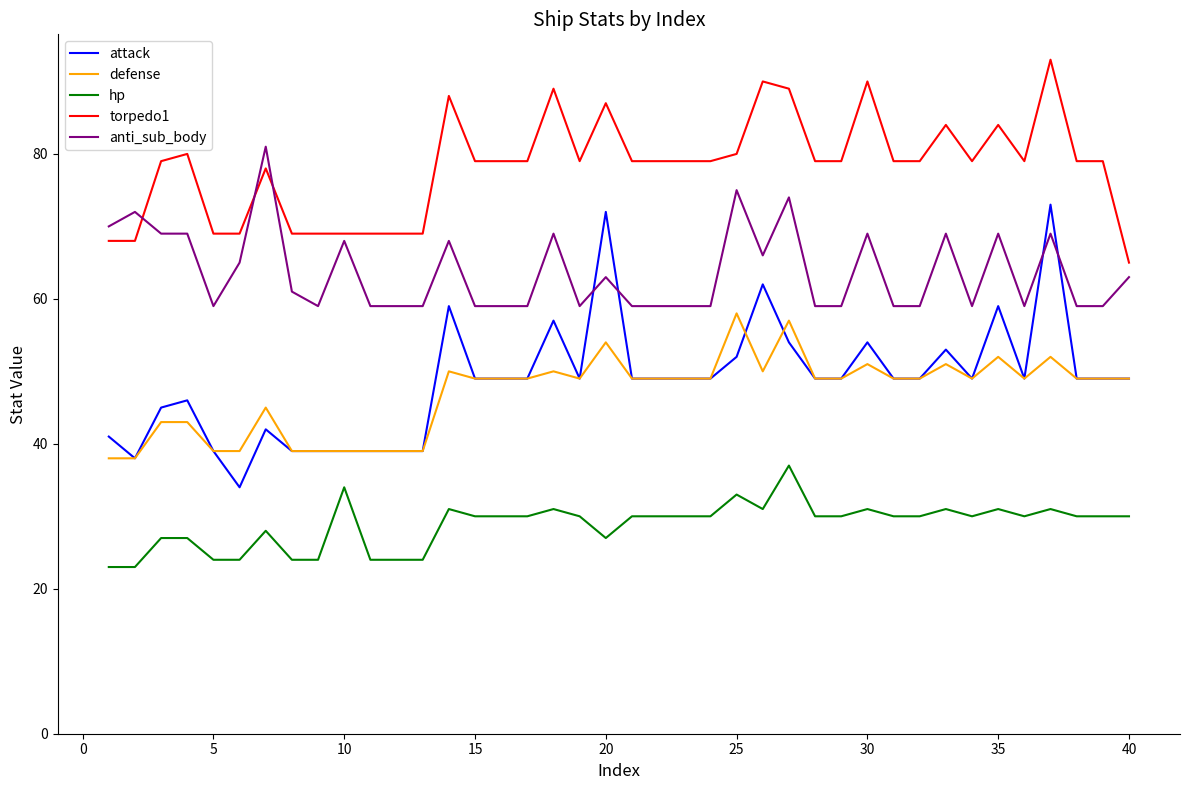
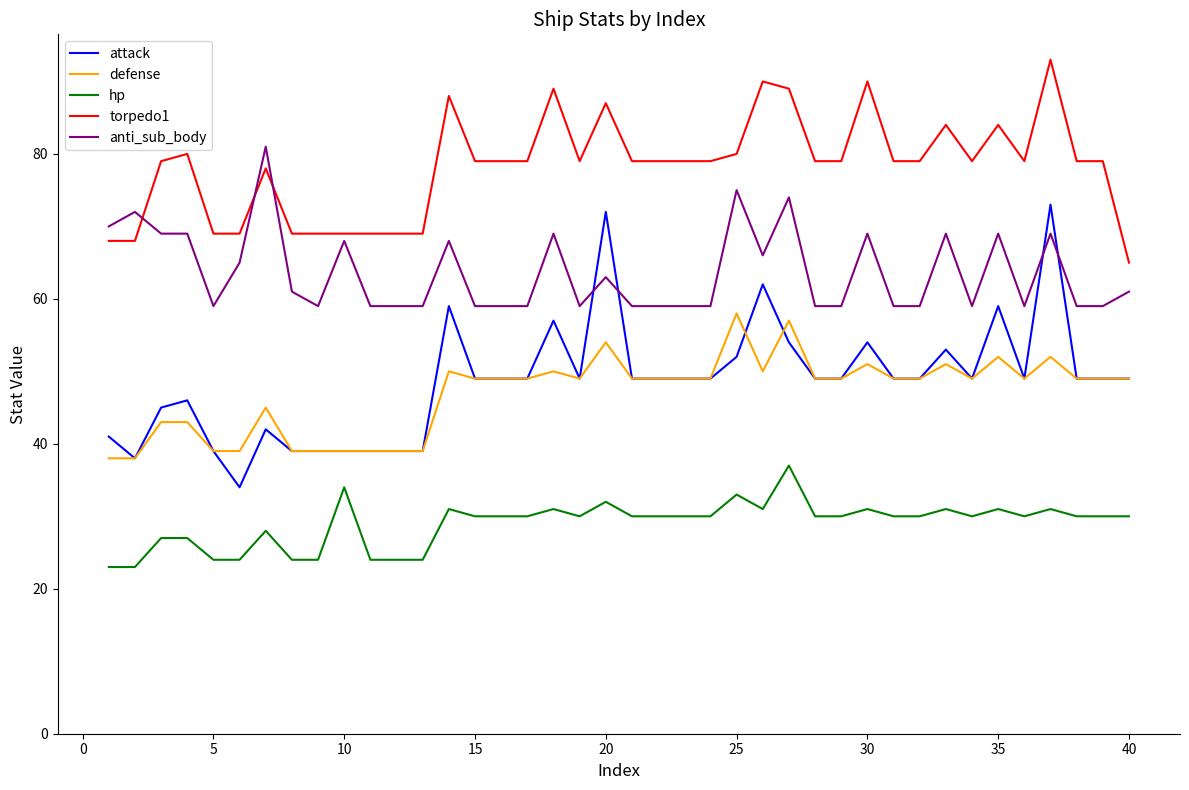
hp, 20: 27 -> 32
anti_sub_body, 40: 63 -> 61
